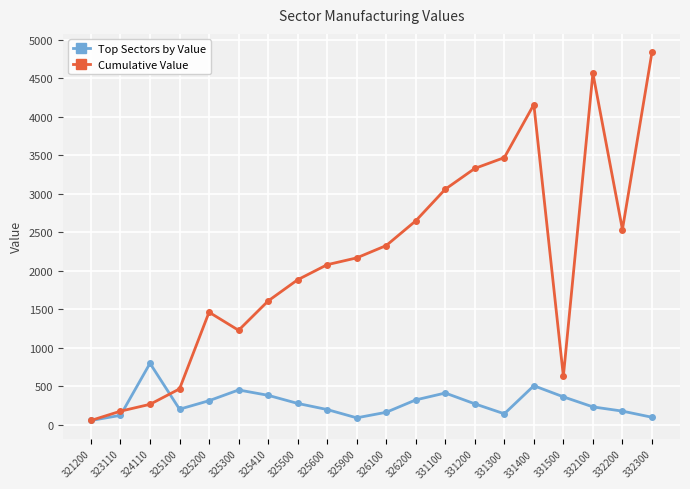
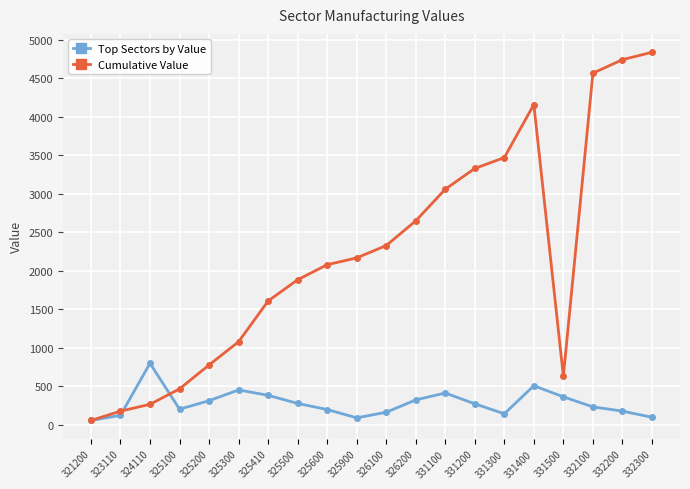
Cumulative Value, 325200: 1500 -> 800
Cumulative Value, 325300: 1200 -> 1100
Cumulative Value, 332200: 2500 -> 4700
